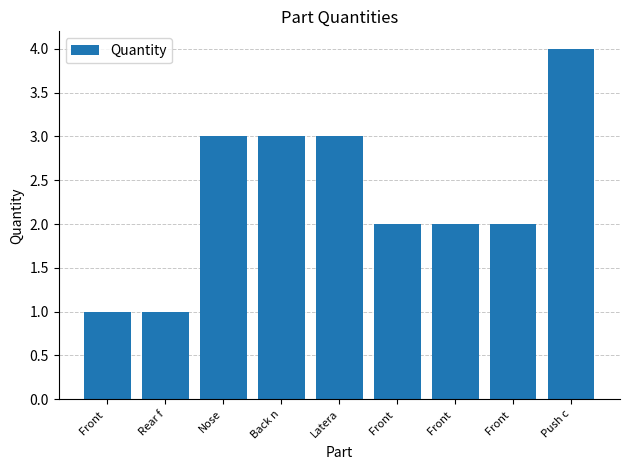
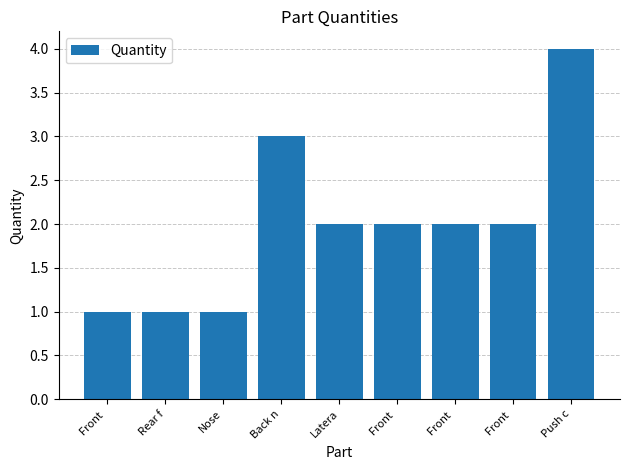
Nose: 3 -> 1
Latera: 3 -> 2
